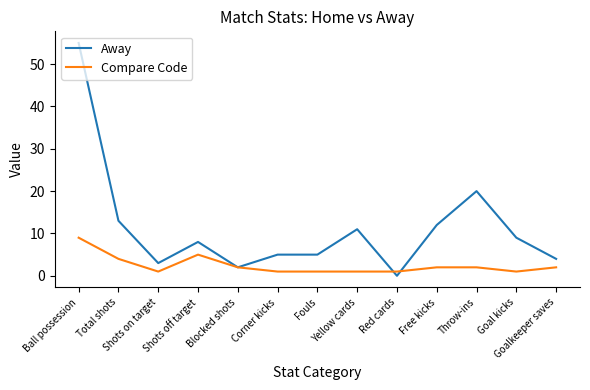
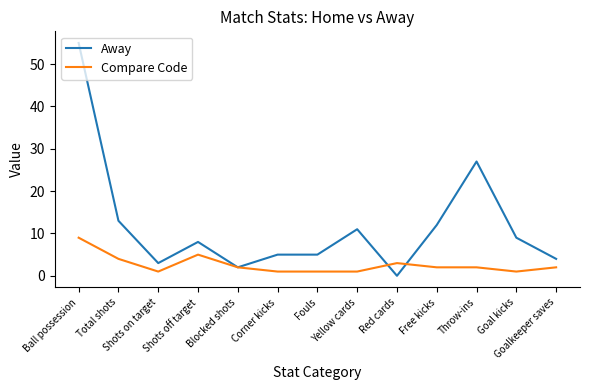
Compare Code, Red cards: 1 -> 3
Away, Throw-ins: 20 -> 27
